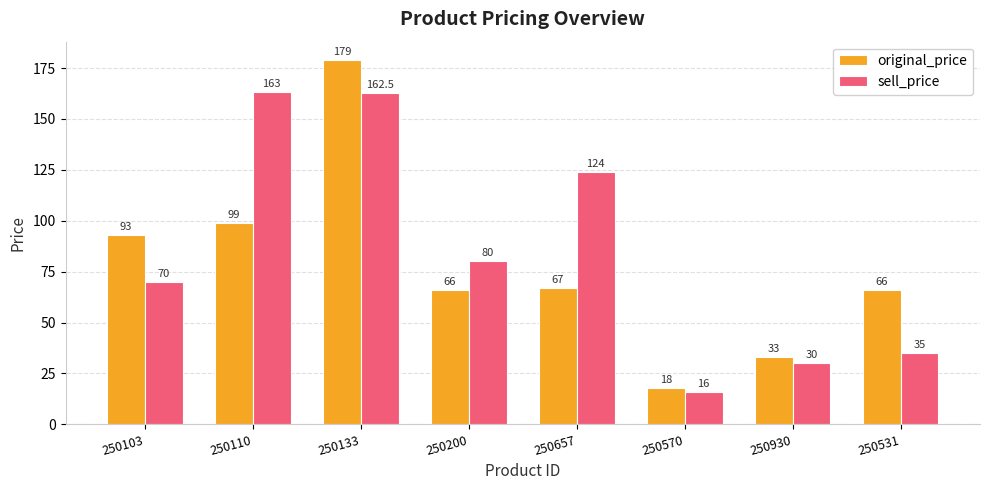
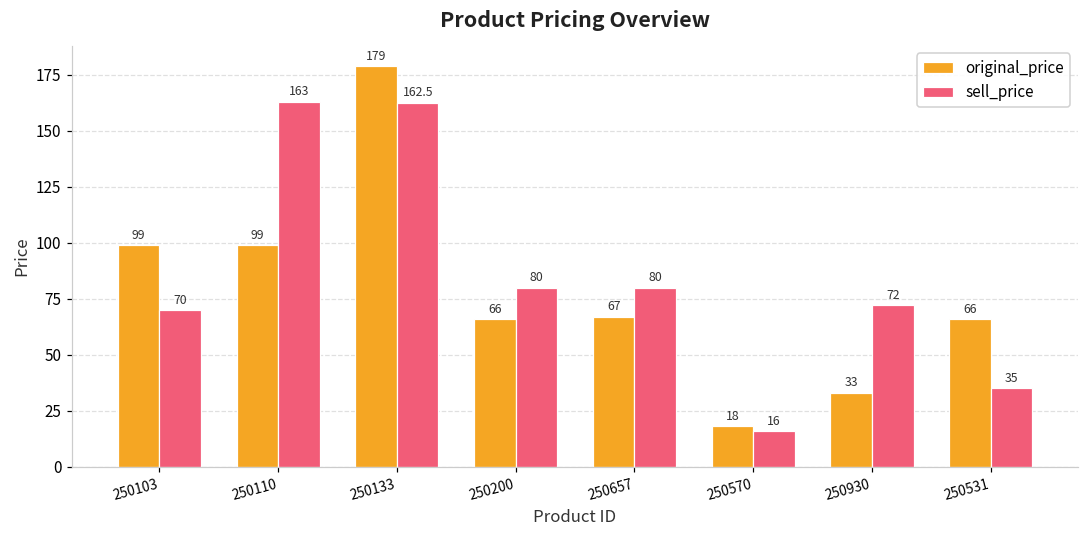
original_price, 250103: 93 -> 99
sell_price, 250657: 124 -> 80
sell_price, 250930: 30 -> 72
